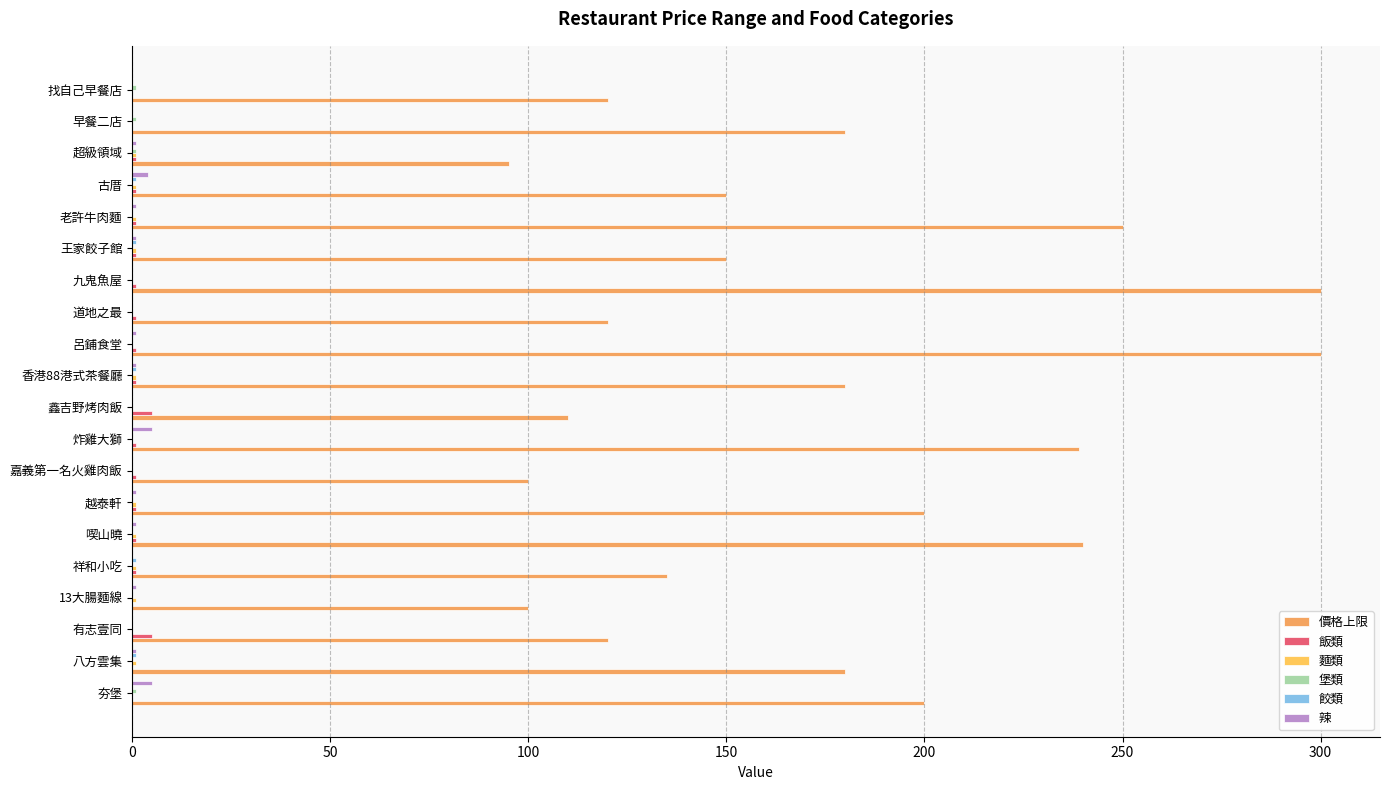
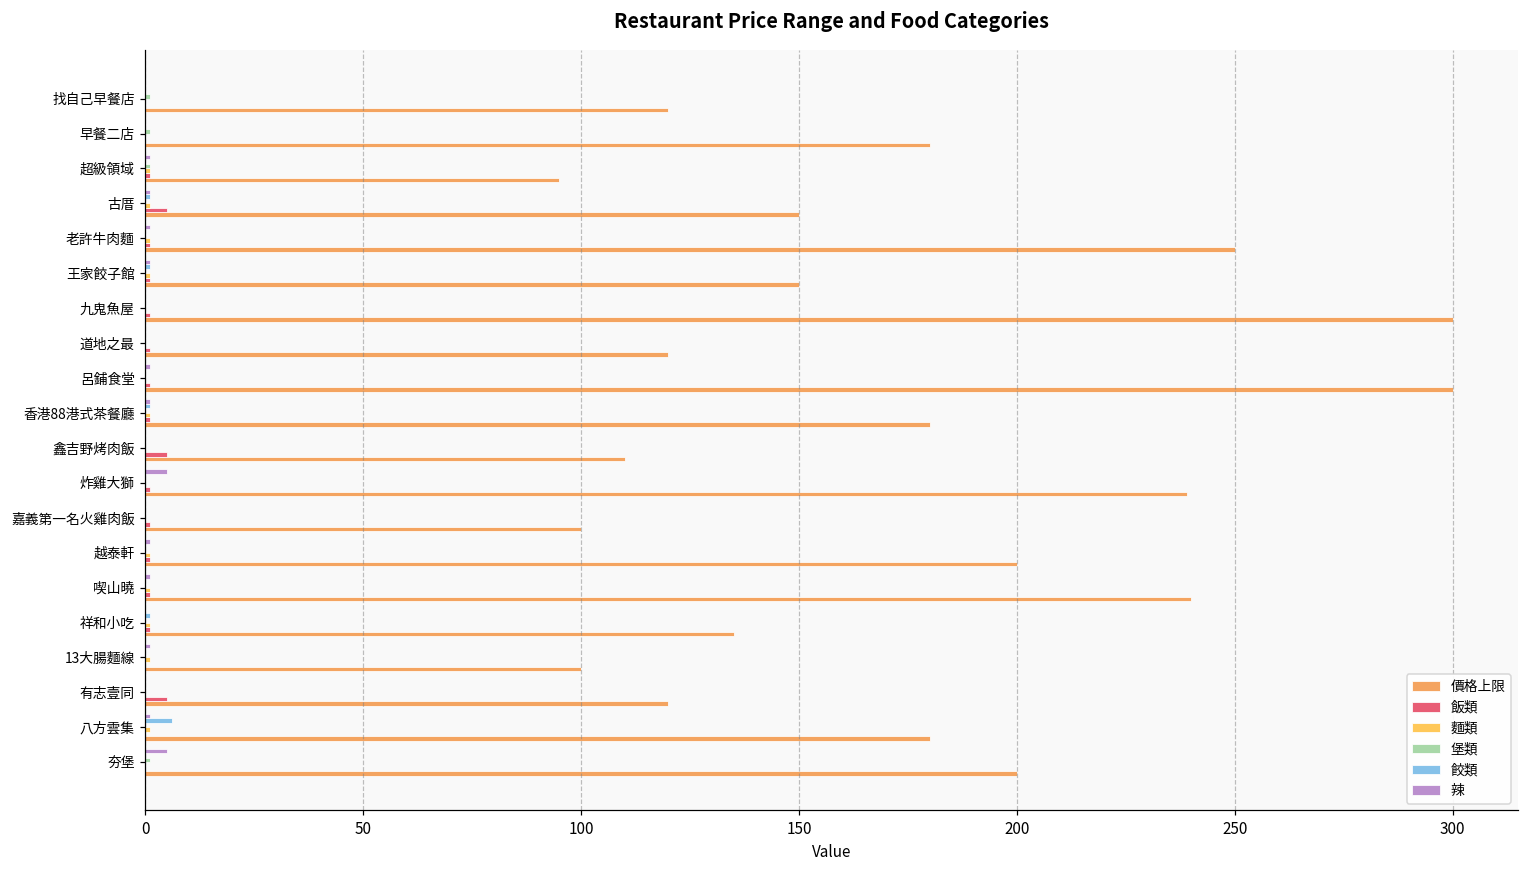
辣, 古厝: 4 -> 1
飯類, 古厝: 1 -> 5
餃類, 八方雲集: 1 -> 6
